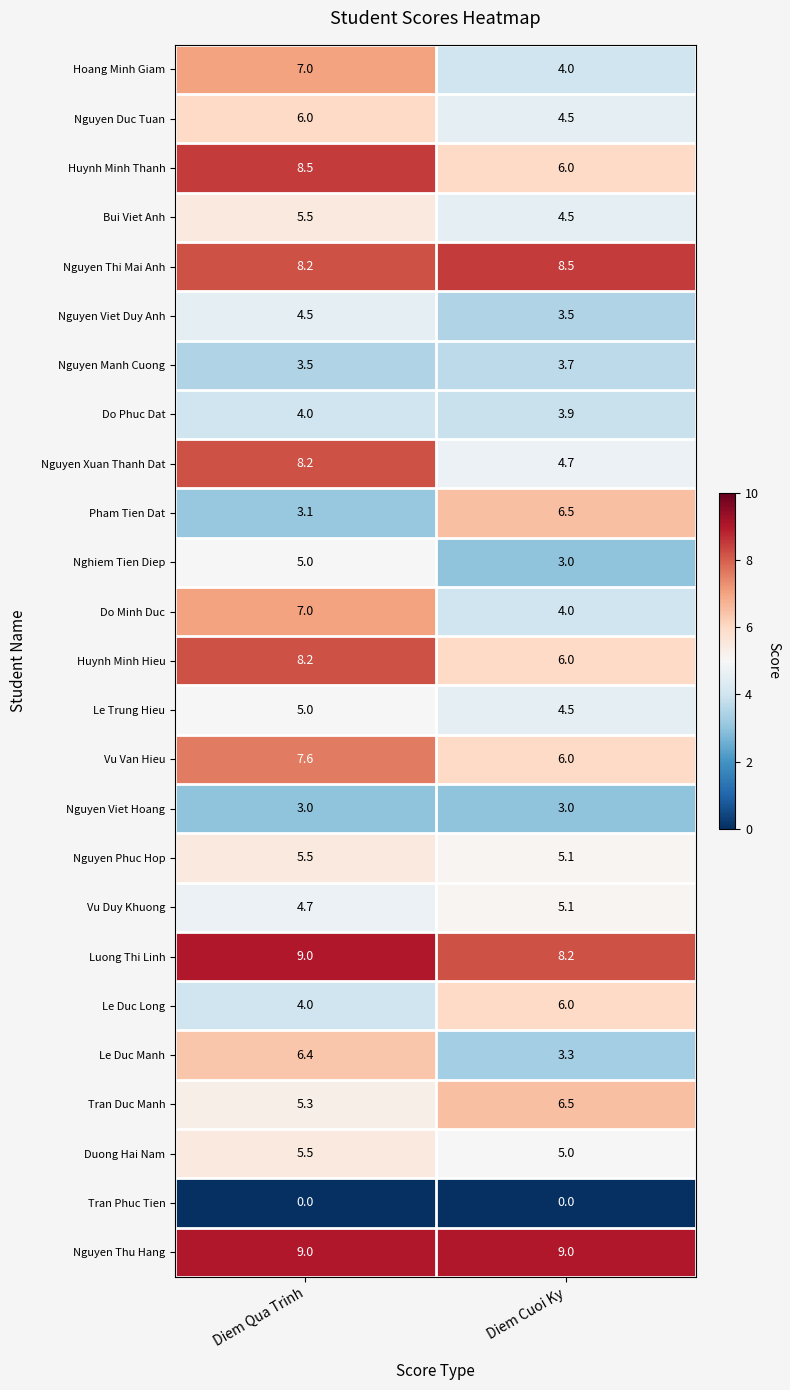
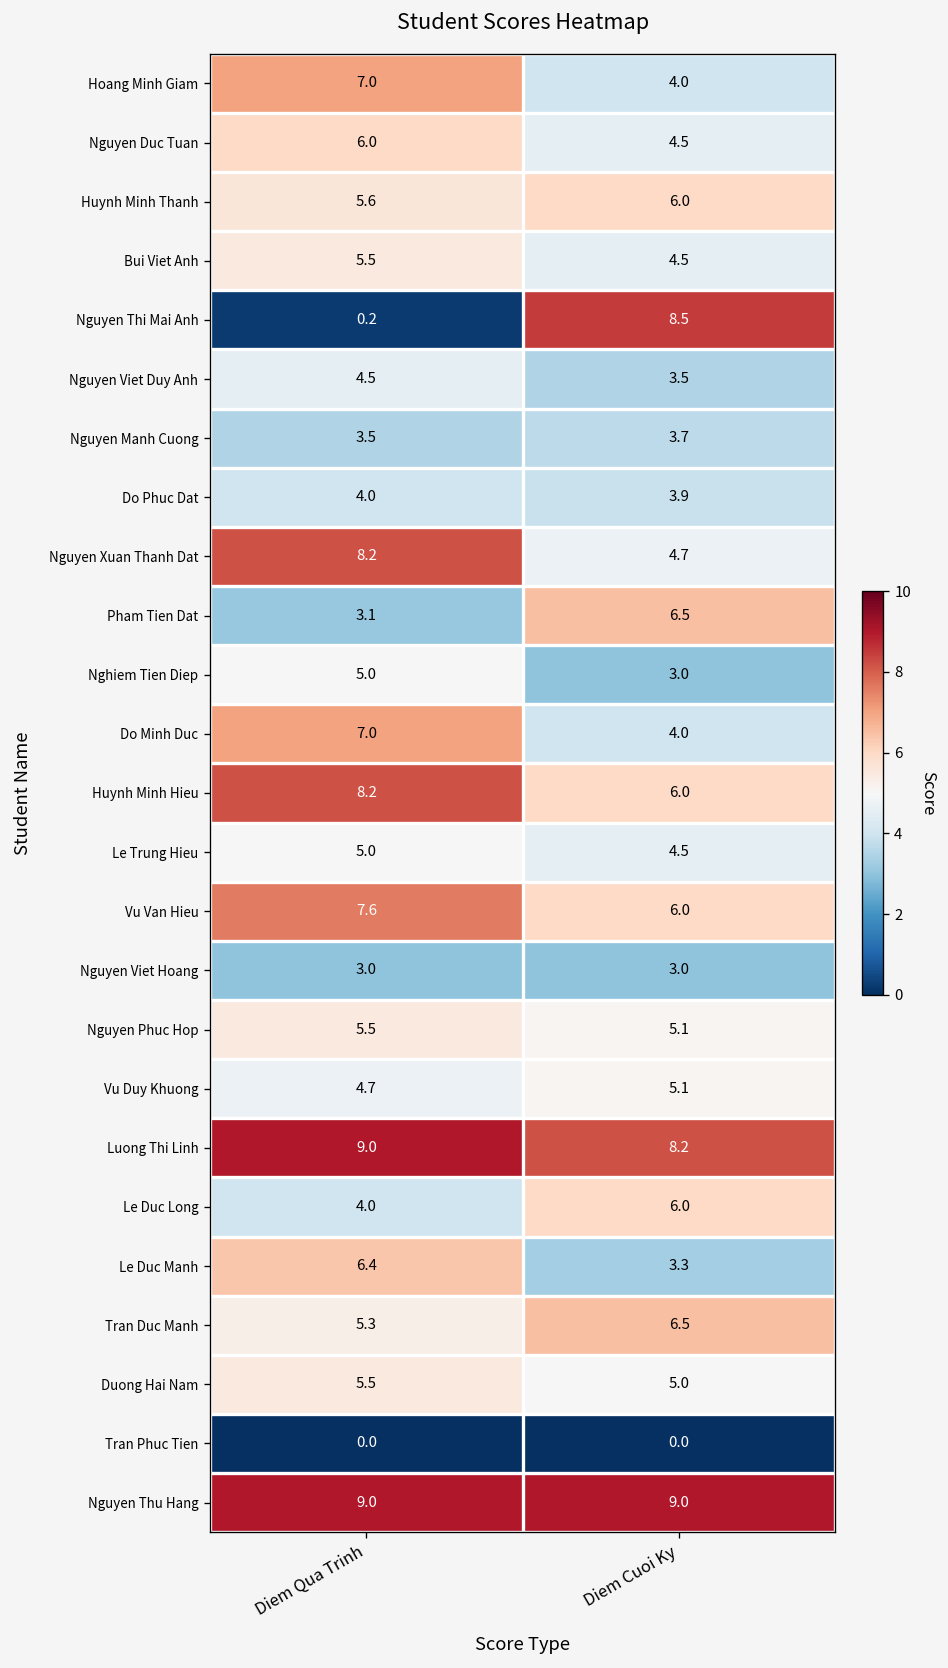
Huynh Minh Thanh, Diem Qua Trinh: 8.5 -> 5.6
Nguyen Thi Mai Anh, Diem Qua Trinh: 8.2 -> 0.2
